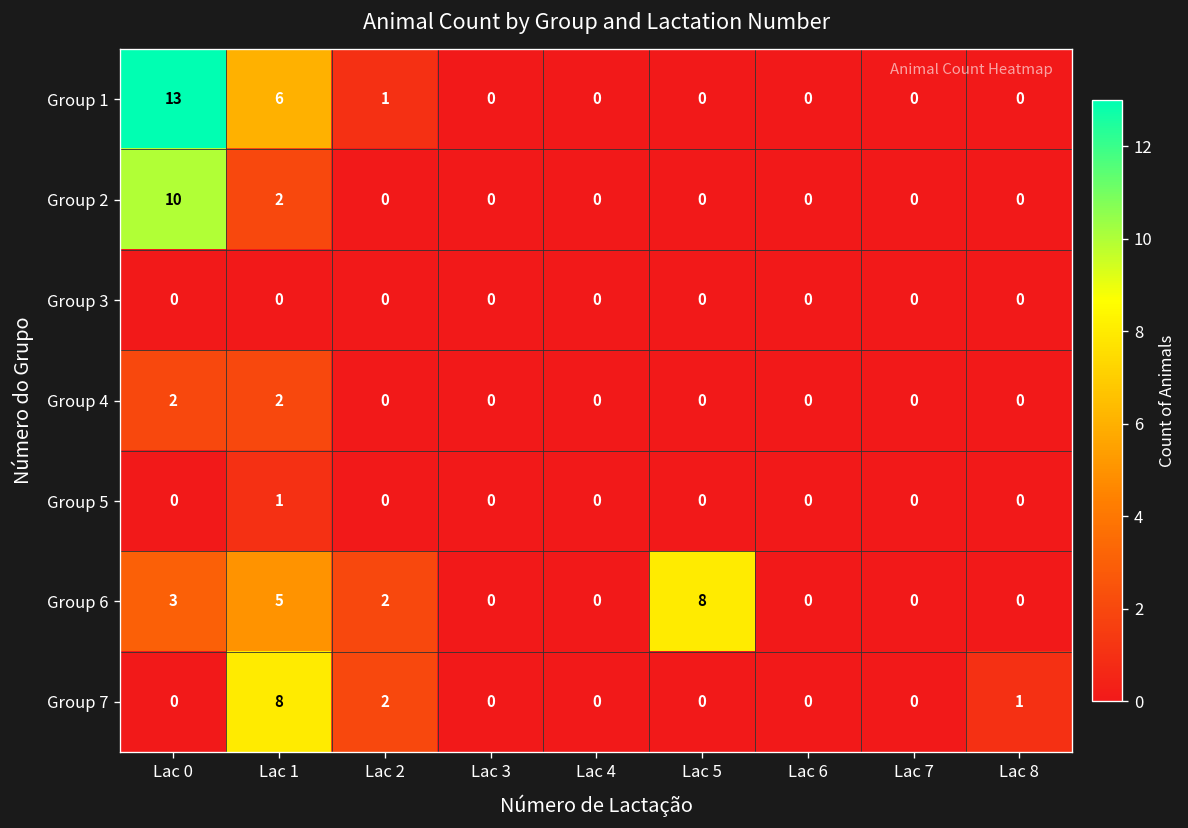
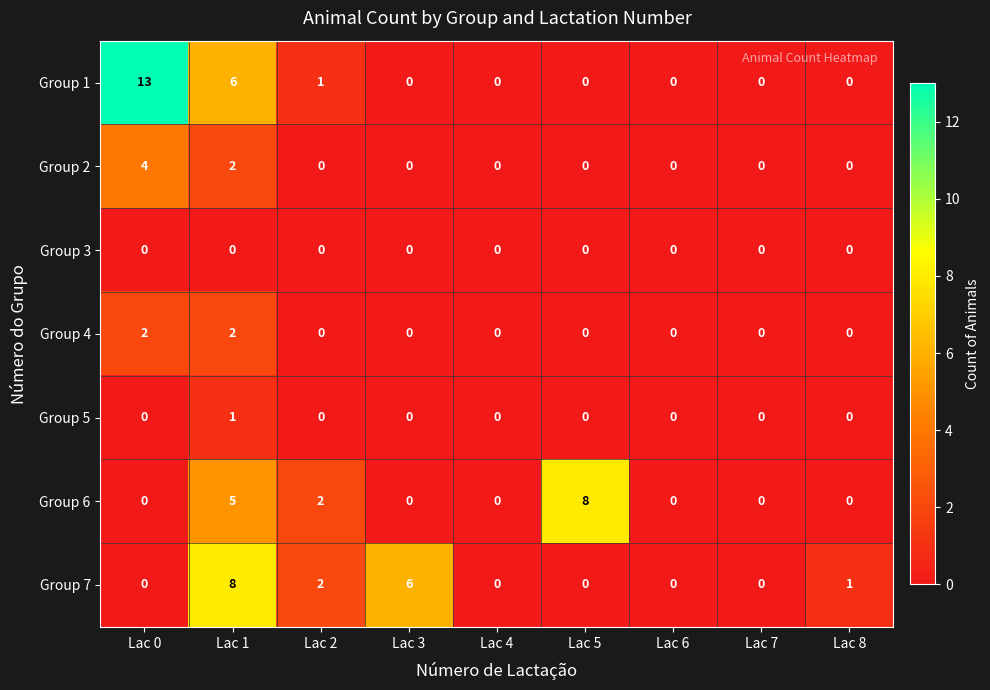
Group 2, Lac 0: 10 -> 4
Group 6, Lac 0: 3 -> 0
Group 7, Lac 3: 0 -> 6
